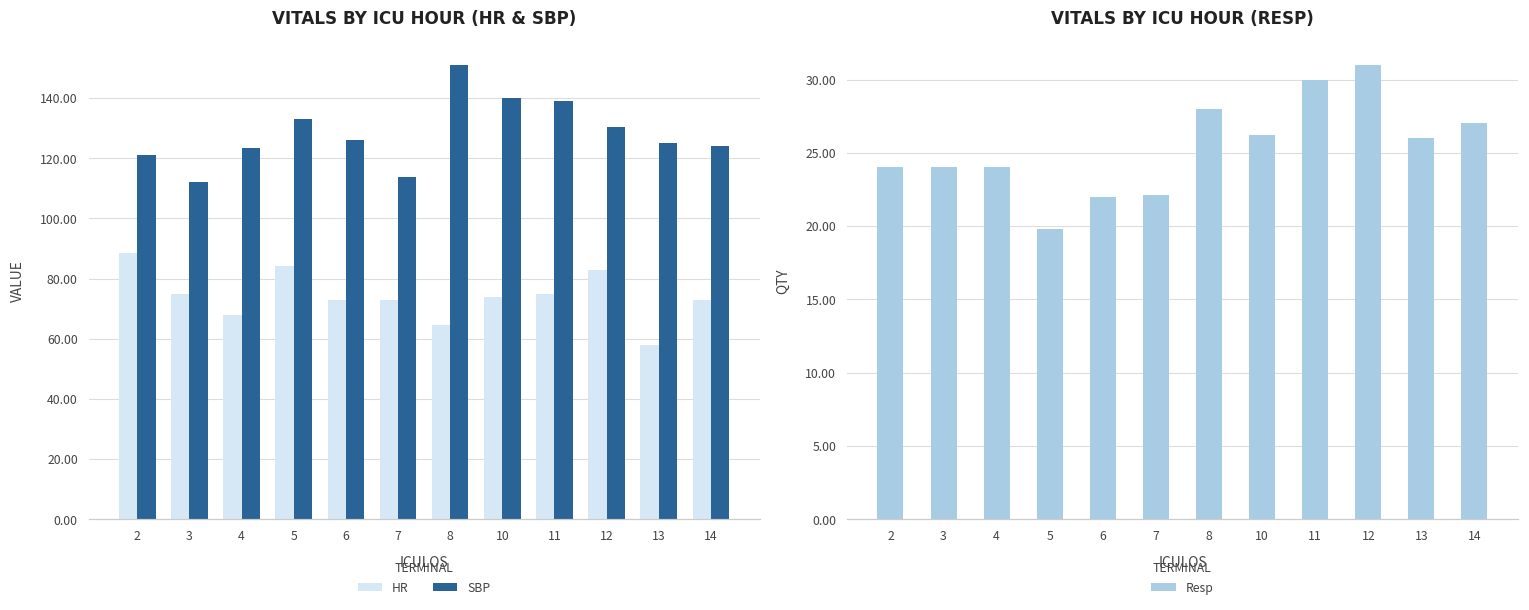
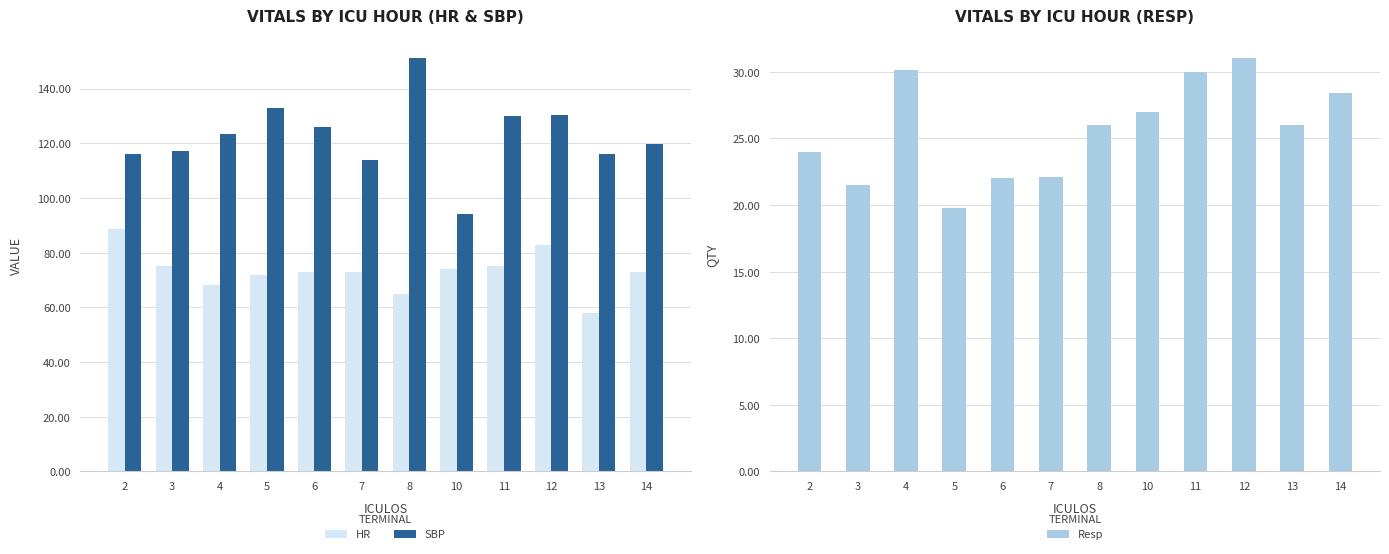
VITALS BY ICU HOUR (HR & SBP), SBP, 2: 121 -> 116
VITALS BY ICU HOUR (HR & SBP), SBP, 3: 112 -> 117
VITALS BY ICU HOUR (HR & SBP), HR, 5: 84 -> 72
VITALS BY ICU HOUR (HR & SBP), SBP, 10: 140 -> 94
VITALS BY ICU HOUR (HR & SBP), SBP, 11: 139 -> 130
VITALS BY ICU HOUR (HR & SBP), SBP, 13: 125 -> 116
VITALS BY ICU HOUR (HR & SBP), SBP, 14: 124 -> 120
VITALS BY ICU HOUR (RESP), 3: 24.0 -> 21.5
VITALS BY ICU HOUR (RESP), 4: 24.0 -> 30.1
VITALS BY ICU HOUR (RESP), 8: 28 -> 26
VITALS BY ICU HOUR (RESP), 10: 26.2 -> 27.0
VITALS BY ICU HOUR (RESP), 14: 27.0 -> 28.4
